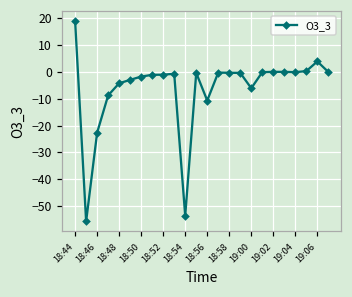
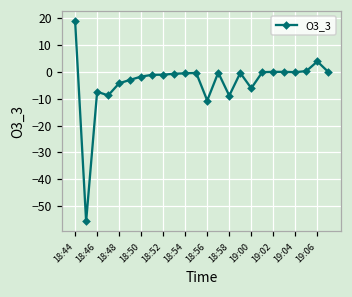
18:46: -23 -> -7
18:54: -54 -> -1
18:58: 0 -> -9
